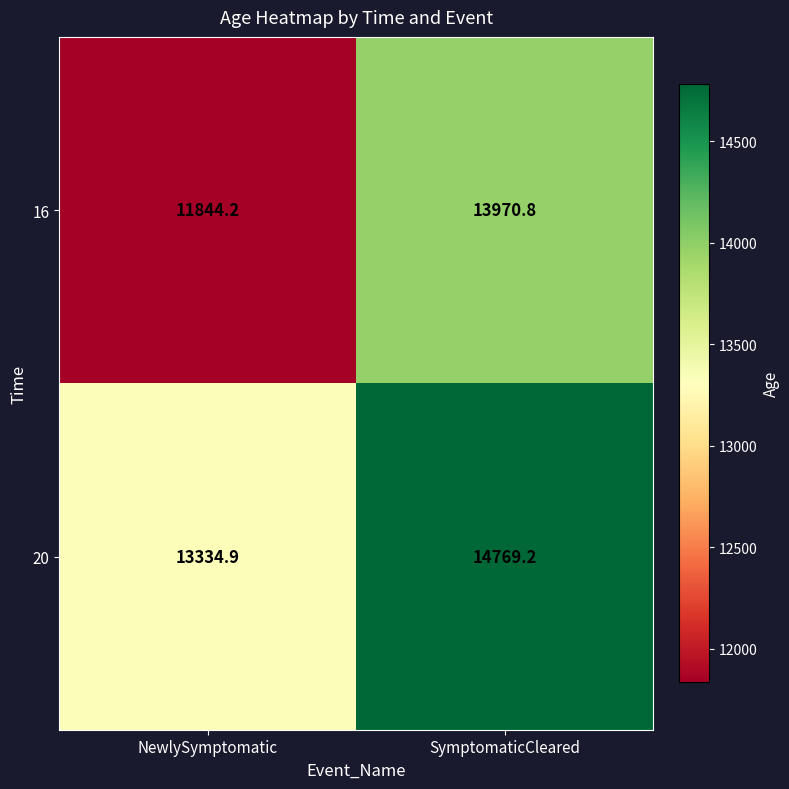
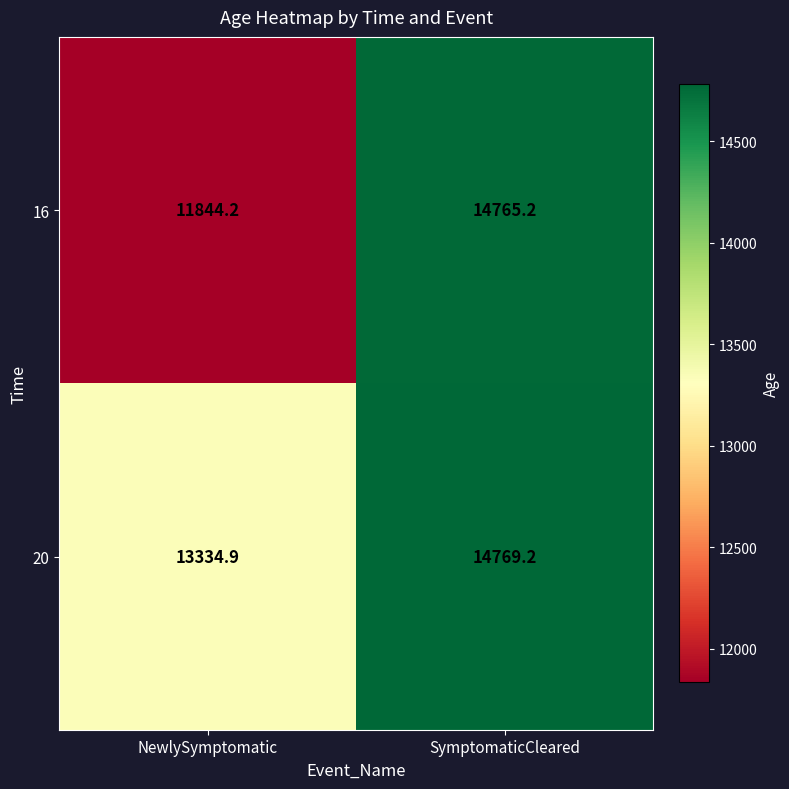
16, SymptomaticCleared: 13970.8 -> 14765.2
